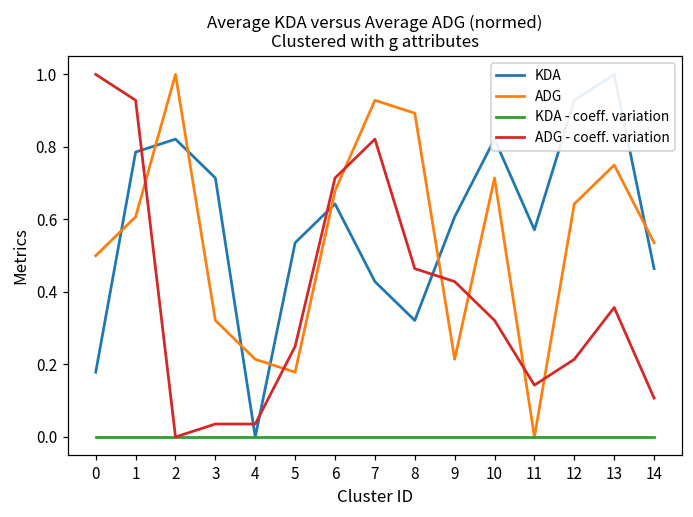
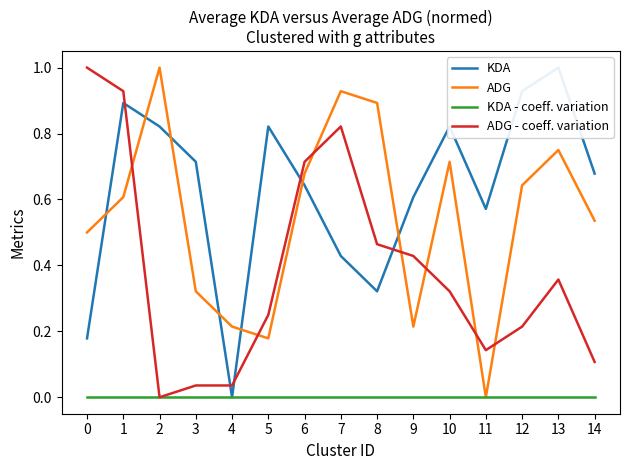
KDA, 1: 0.79 -> 0.89
KDA, 5: 0.54 -> 0.82
KDA, 14: 0.46 -> 0.68
